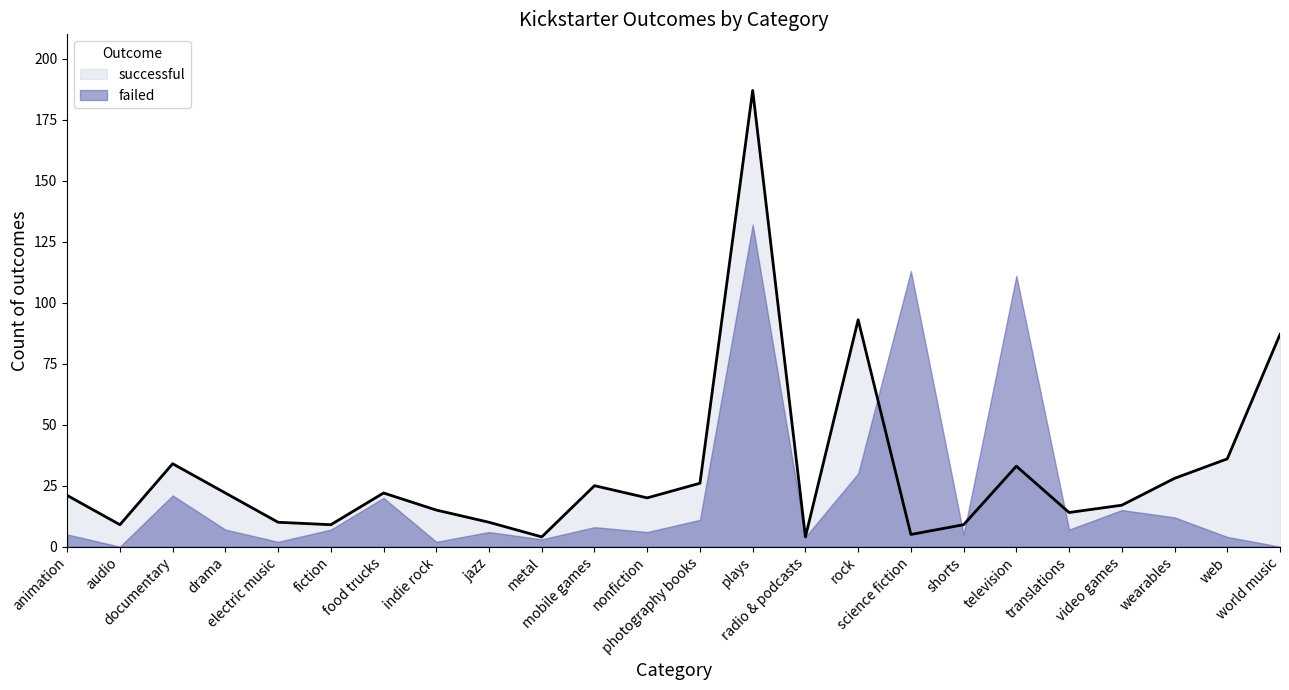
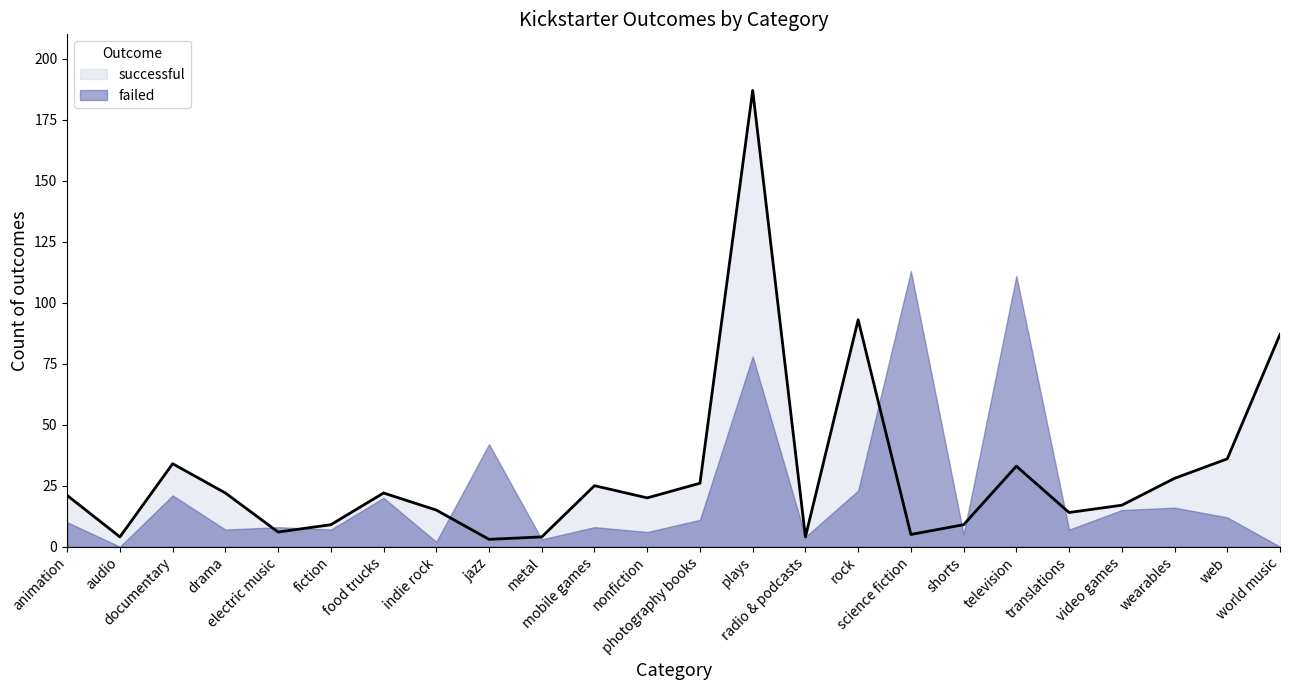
failed, animation: 5 -> 10
successful, audio: 9 -> 4
successful, electric music: 10 -> 6
failed, electric music: 2 -> 8
successful, jazz: 10 -> 3
failed, jazz: 6 -> 42
failed, plays: 132 -> 78
failed, rock: 30 -> 23
failed, wearables: 12 -> 16
failed, web: 4 -> 12
